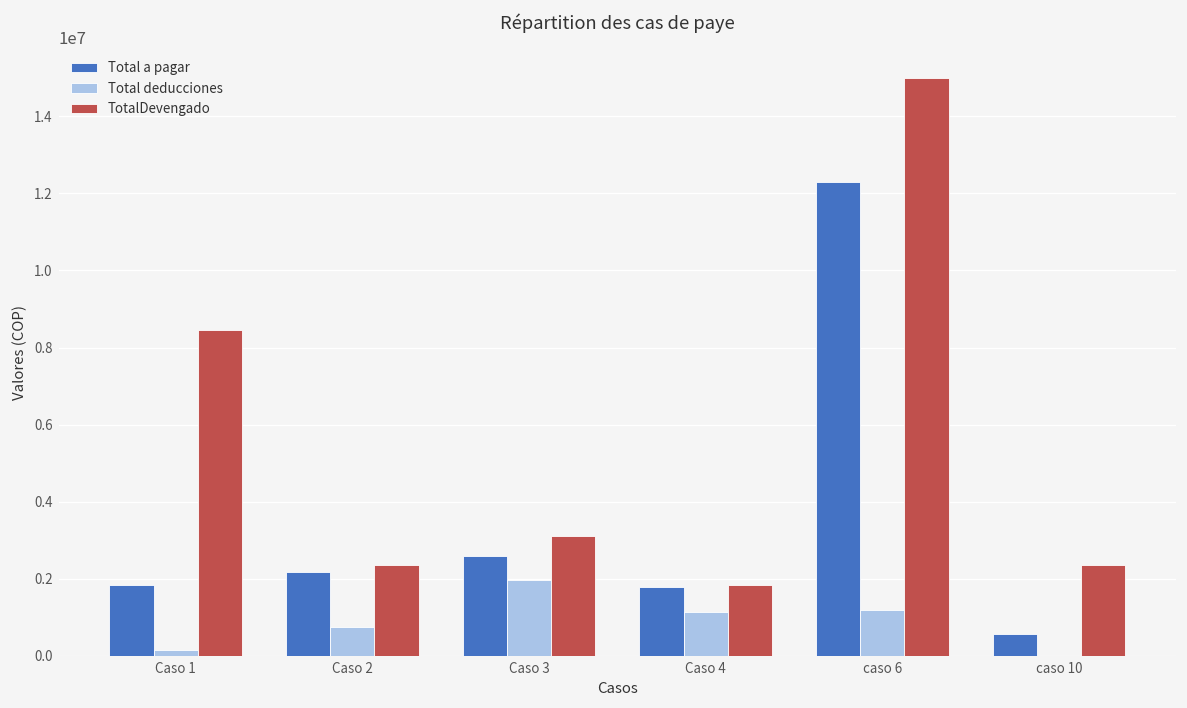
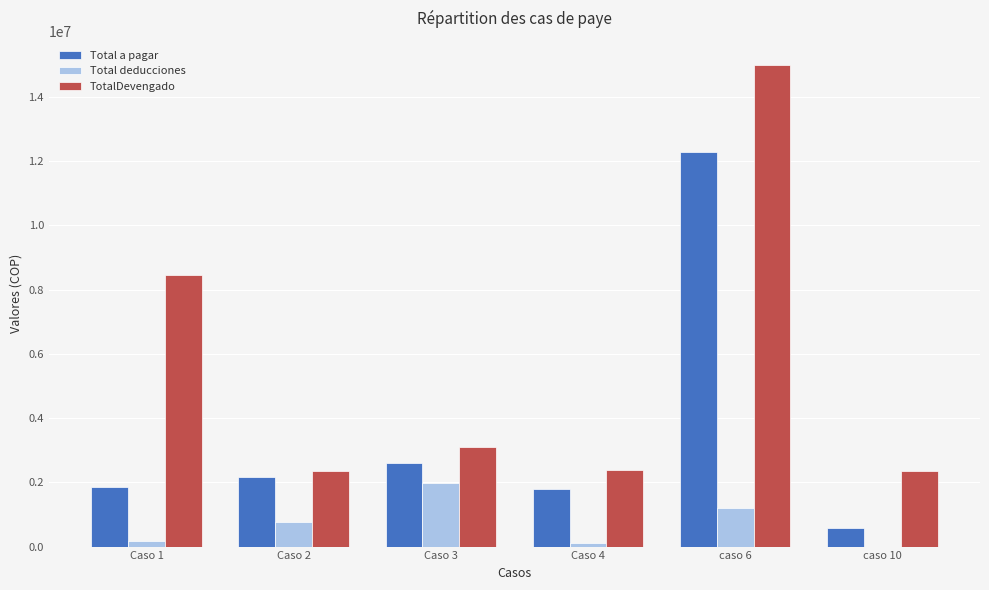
Total deducciones, Caso 4: 1100000 -> 100000
TotalDevengado, Caso 4: 1800000 -> 2400000
